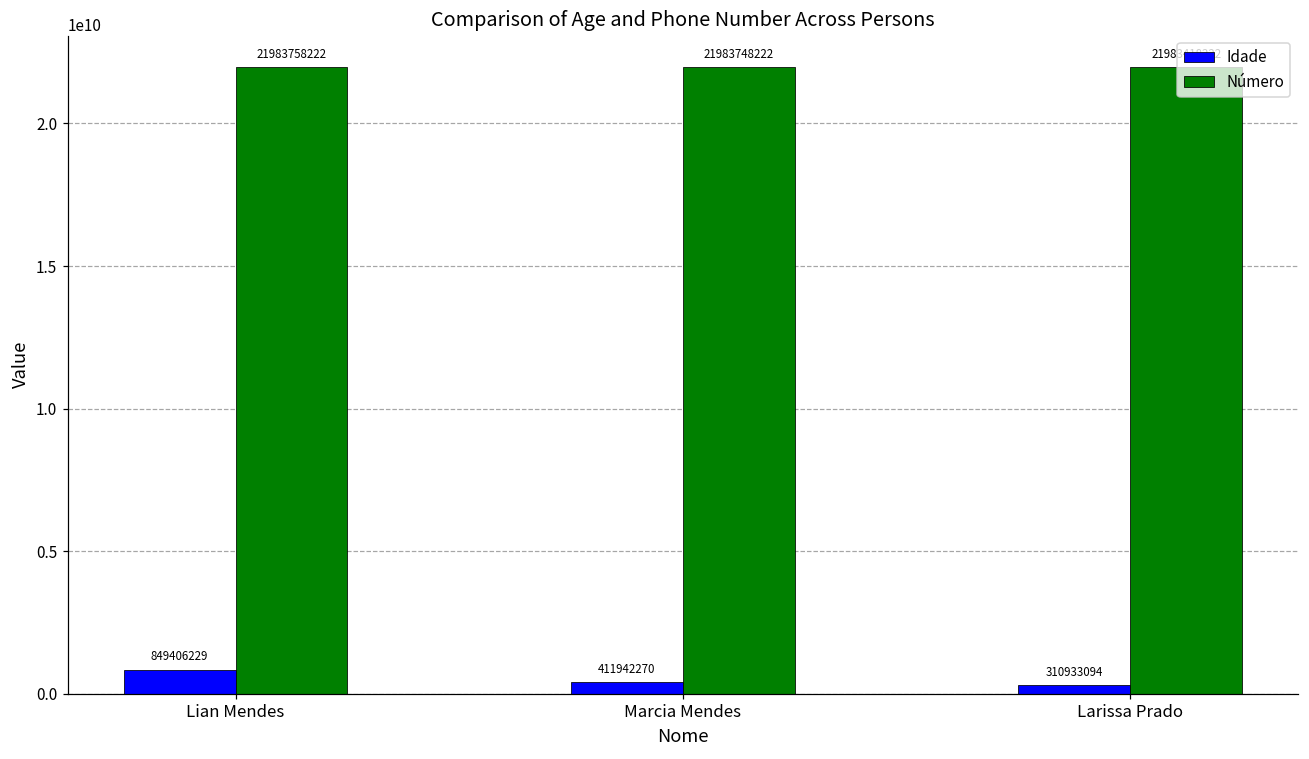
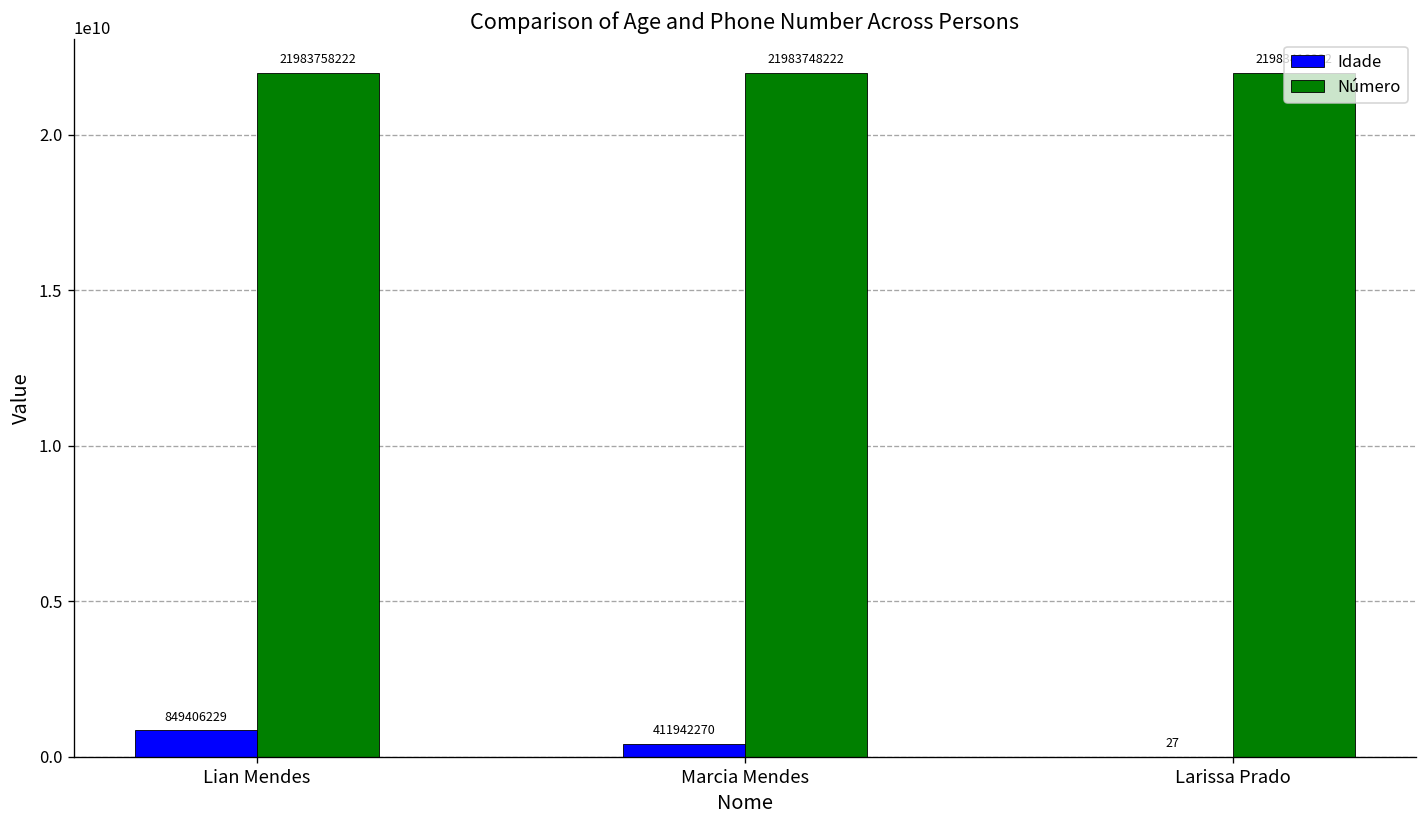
Idade, Larissa Prado: 310933094 -> 27
